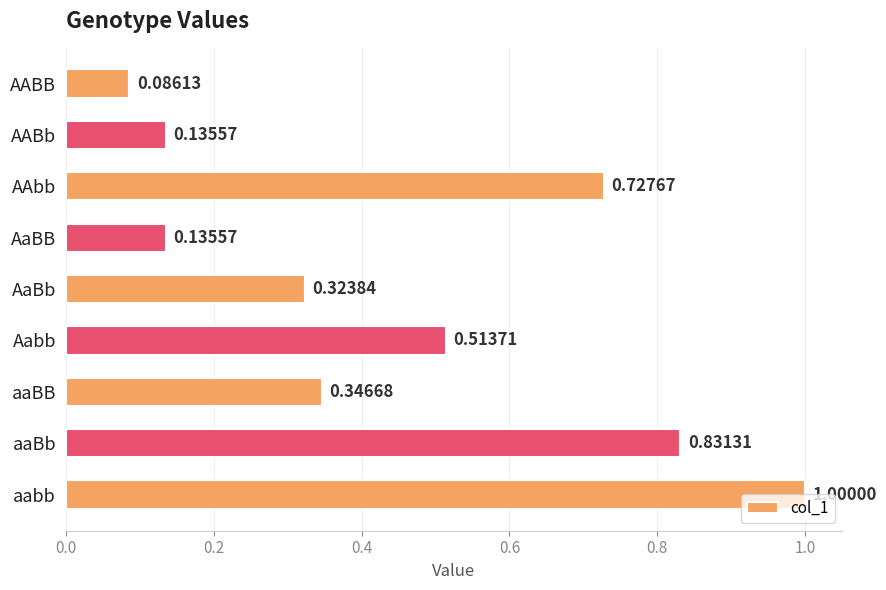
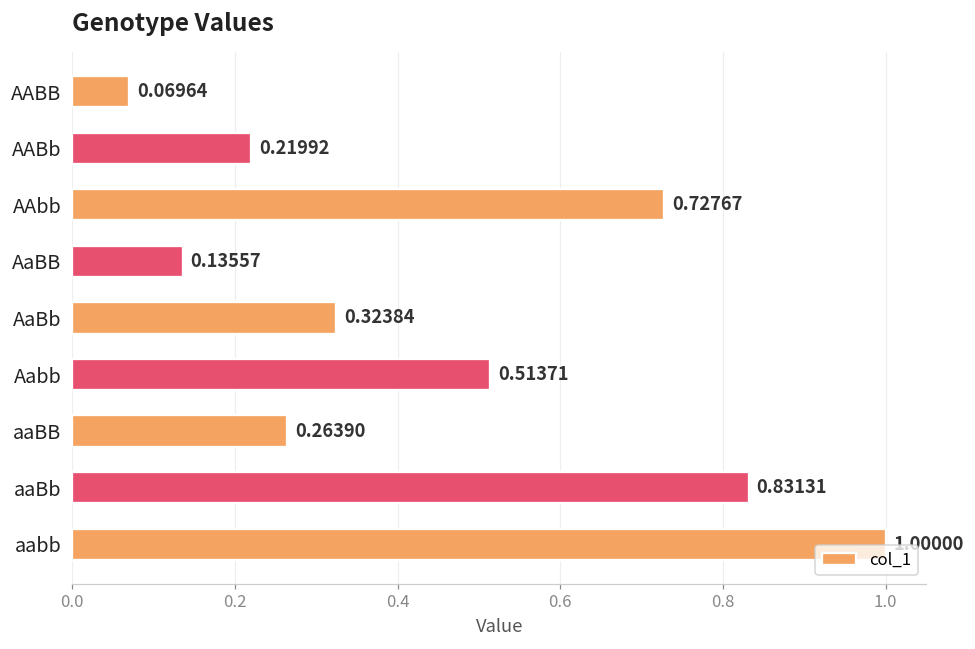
AABB: 0.08613 -> 0.06964
AABb: 0.13557 -> 0.21992
aaBB: 0.34668 -> 0.26390
